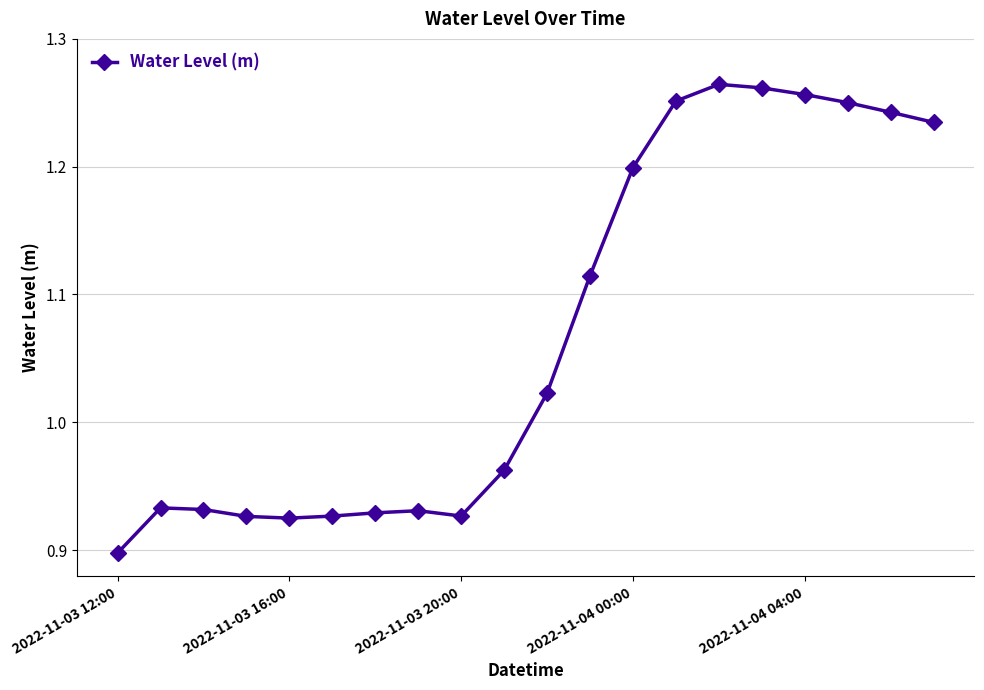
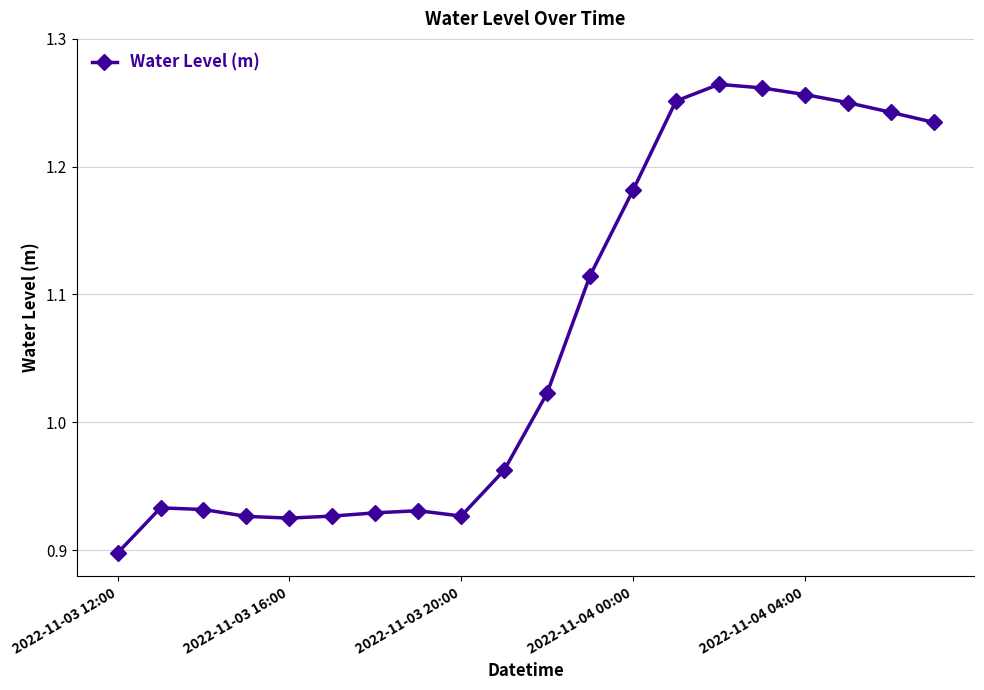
2022-11-04 00:00: 1.199 -> 1.181
